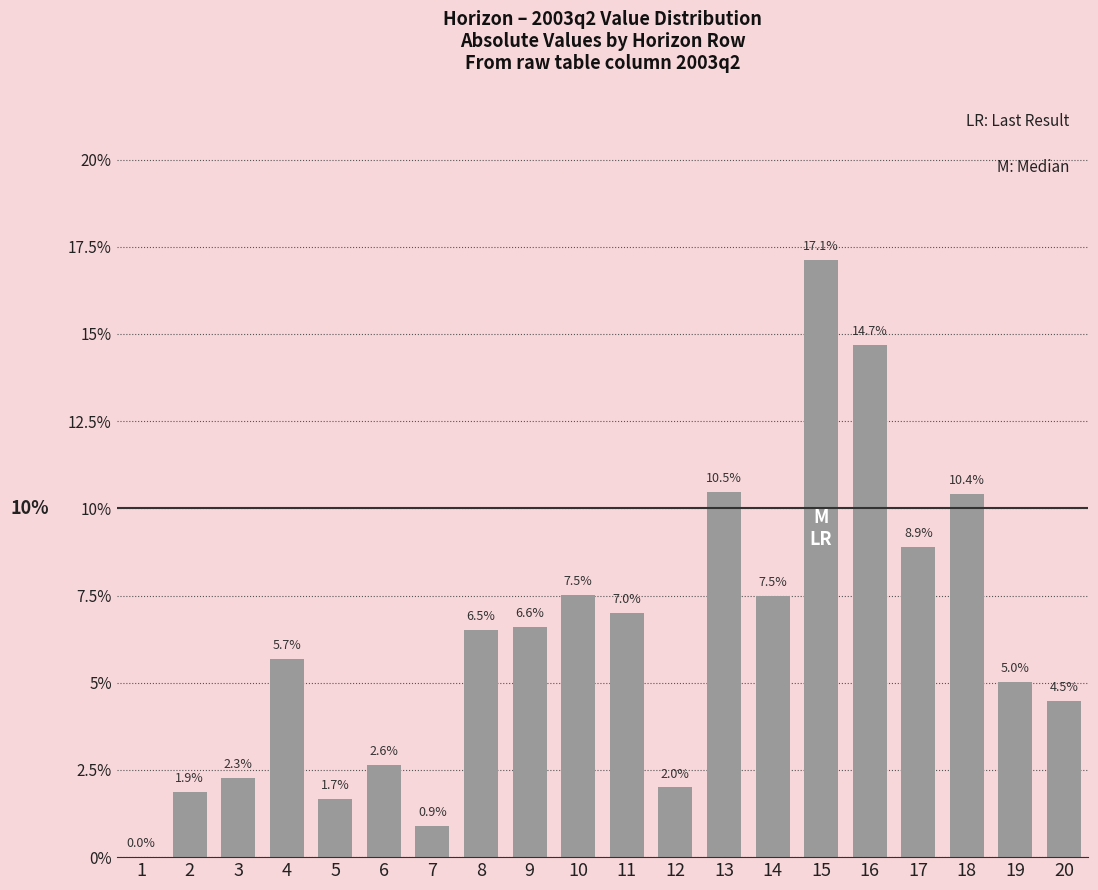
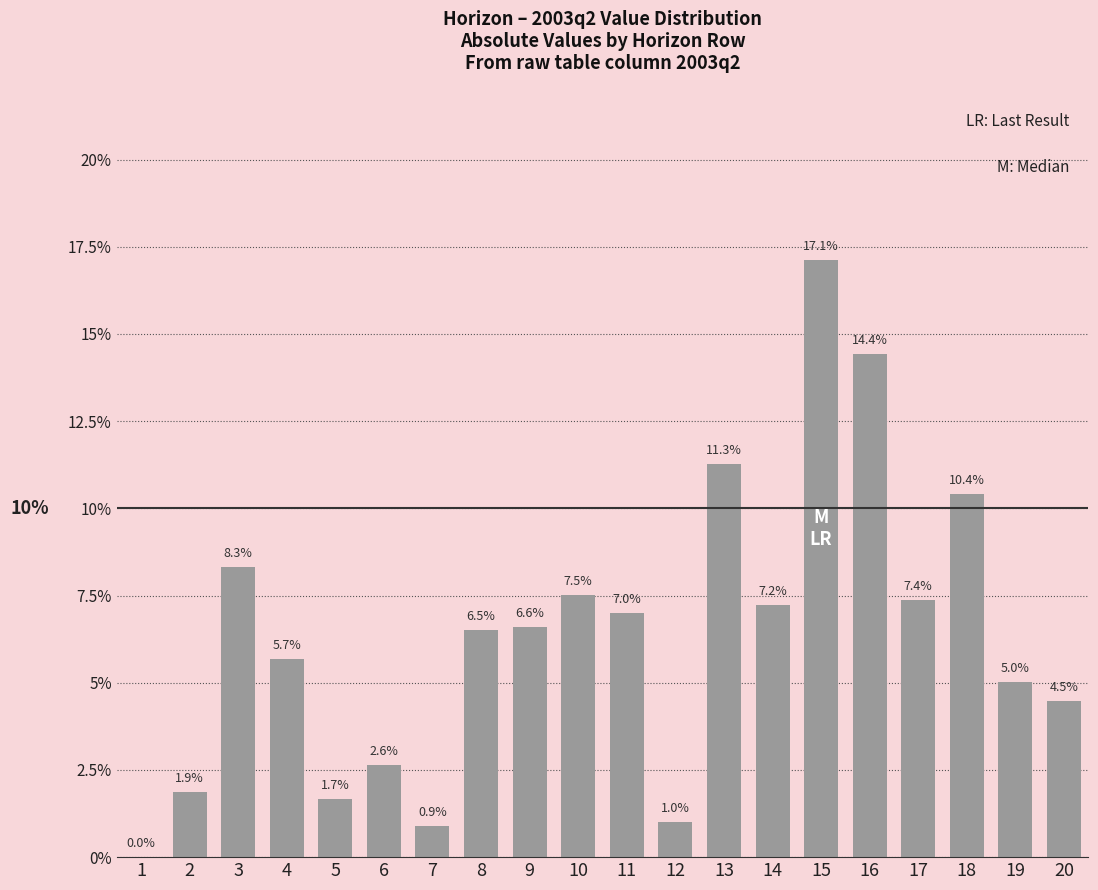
3: 2.3% -> 8.3%
12: 2.0% -> 1.0%
13: 10.5% -> 11.3%
14: 7.5% -> 7.2%
16: 14.7% -> 14.4%
17: 8.9% -> 7.4%
